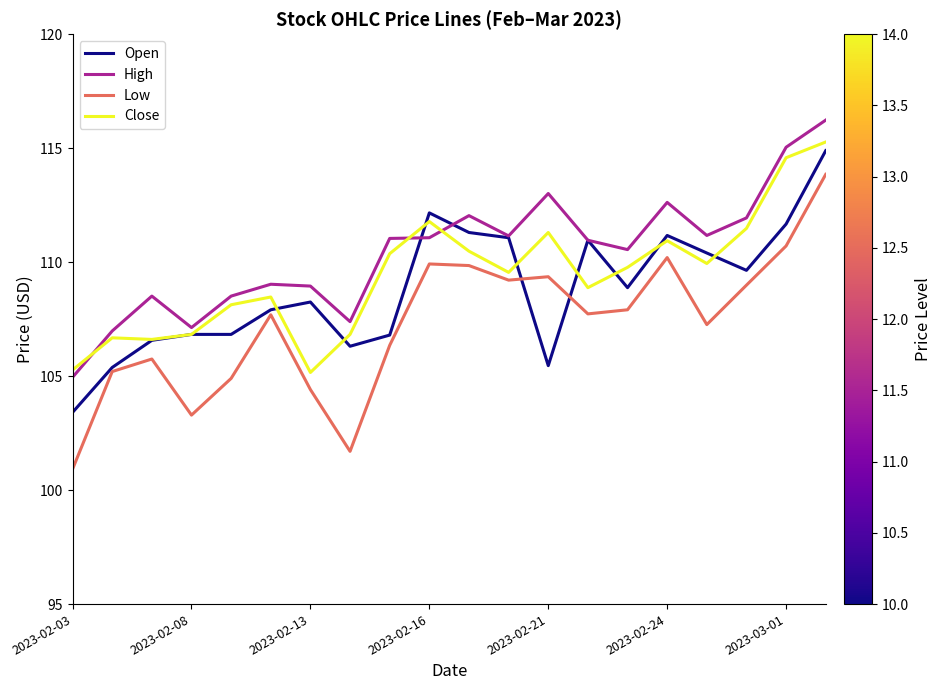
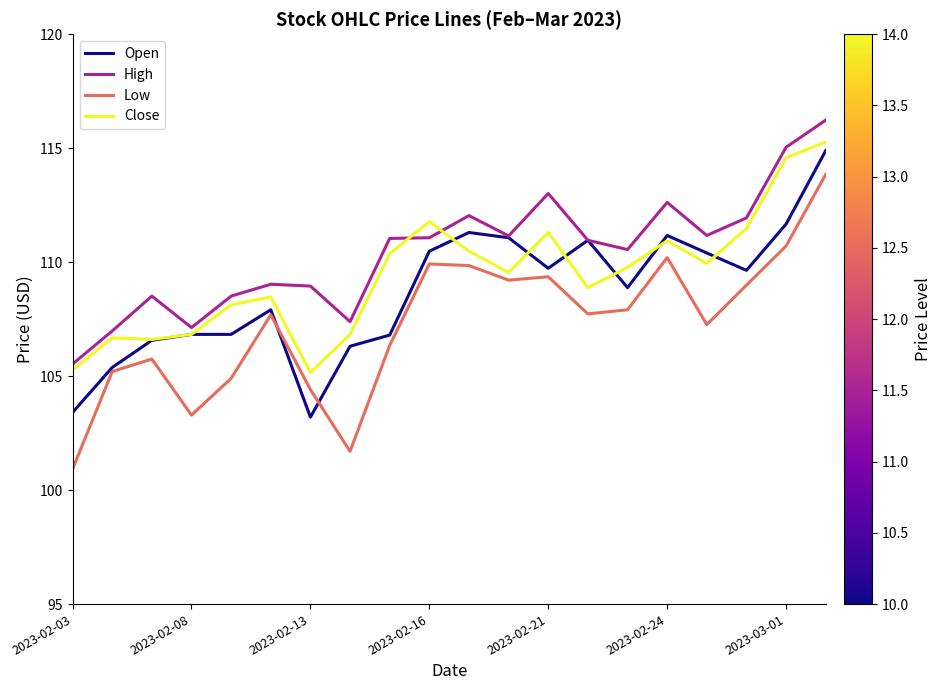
High, 2023-02-03: 105.0 -> 105.5
Open, 2023-02-13: 108.3 -> 103.2
Open, 2023-02-16: 112.2 -> 110.5
Open, 2023-02-21: 105.5 -> 109.7
